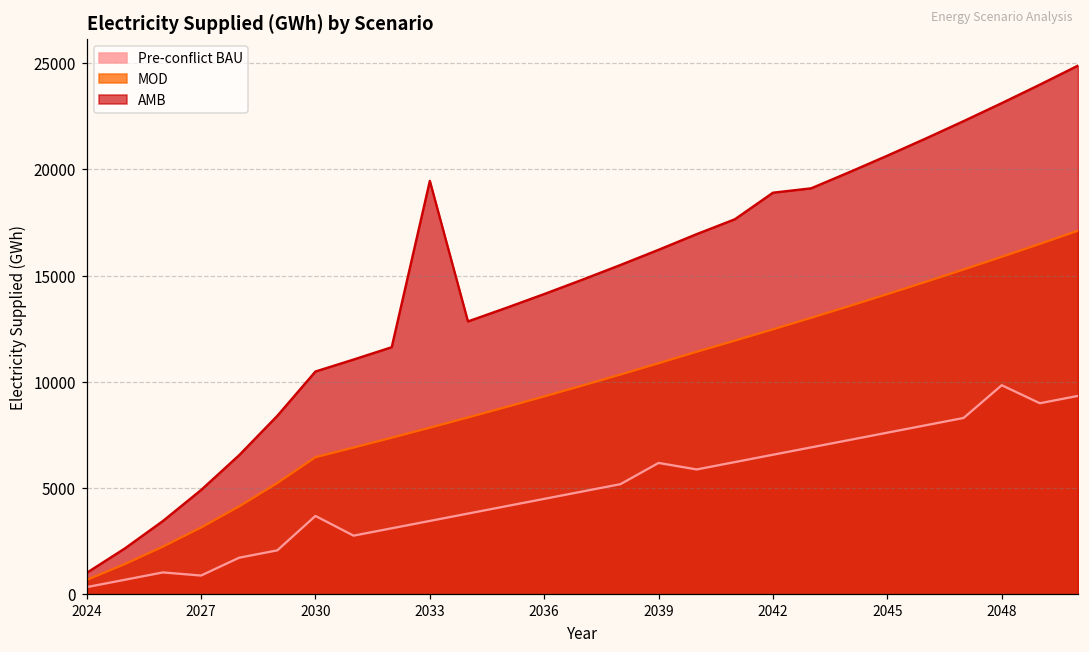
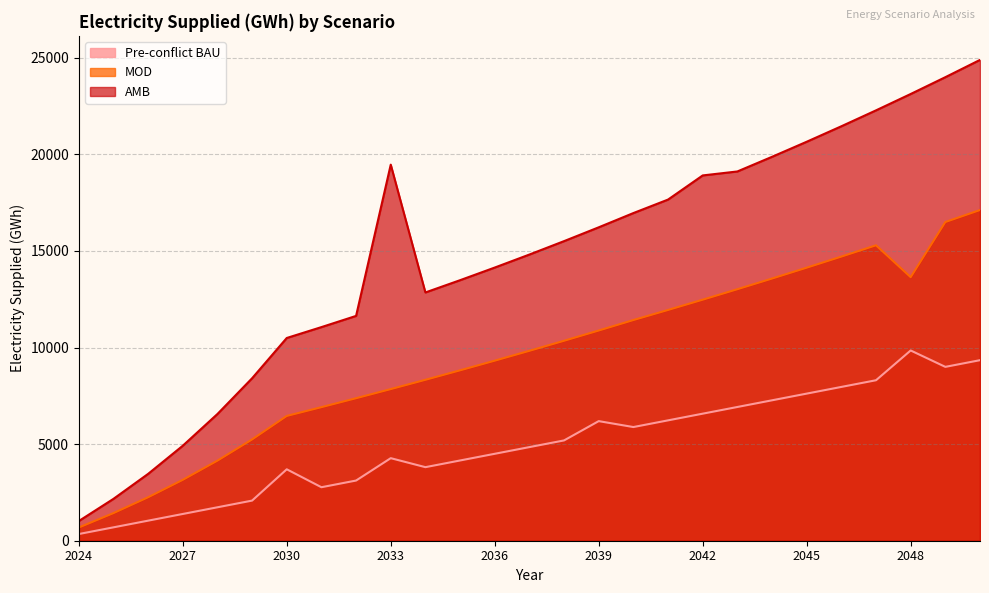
Pre-conflict BAU, 2027: 900 -> 1400
Pre-conflict BAU, 2033: 3500 -> 4300
MOD, 2048: 15900 -> 13600
